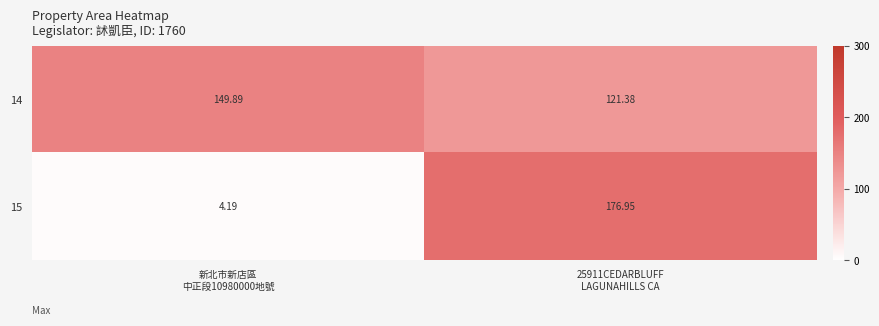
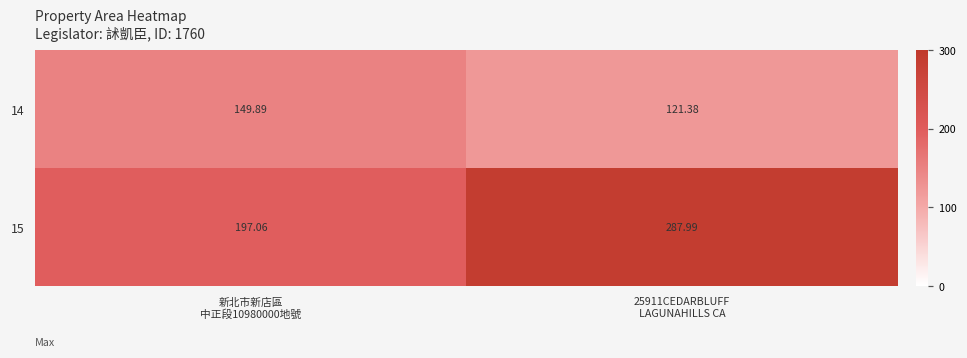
15, 新北市新店區 中正段10980000地號: 4.19 -> 197.06
15, 25911CEDARBLUFF LAGUNAHILLS CA: 176.95 -> 287.99
